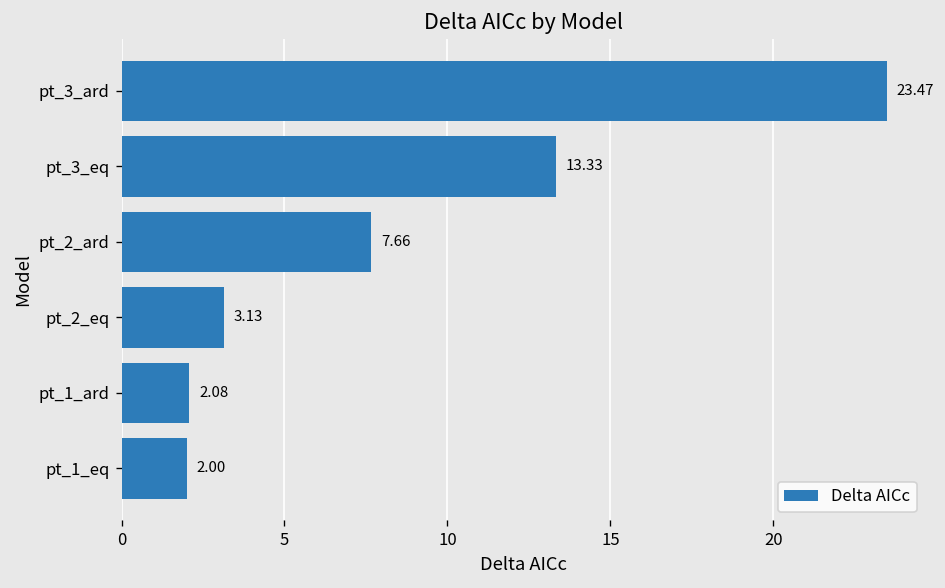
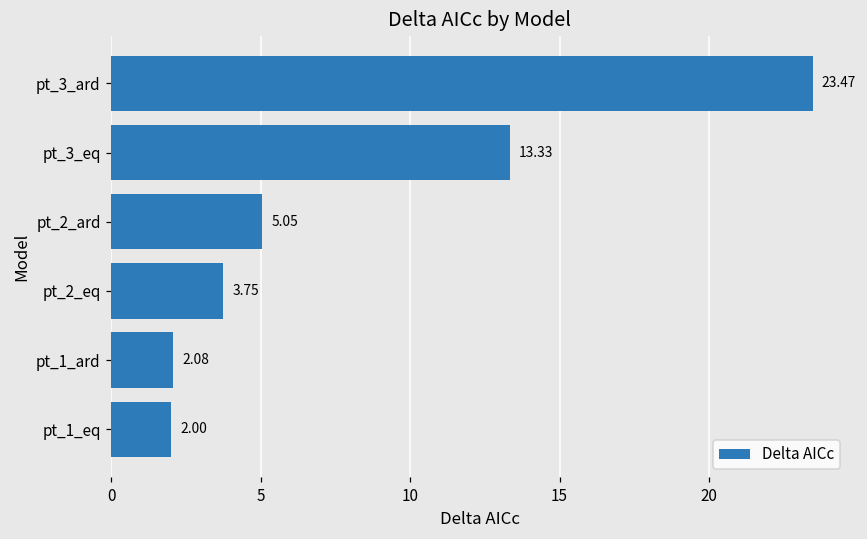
pt_2_ard: 7.66 -> 5.05
pt_2_eq: 3.13 -> 3.75
